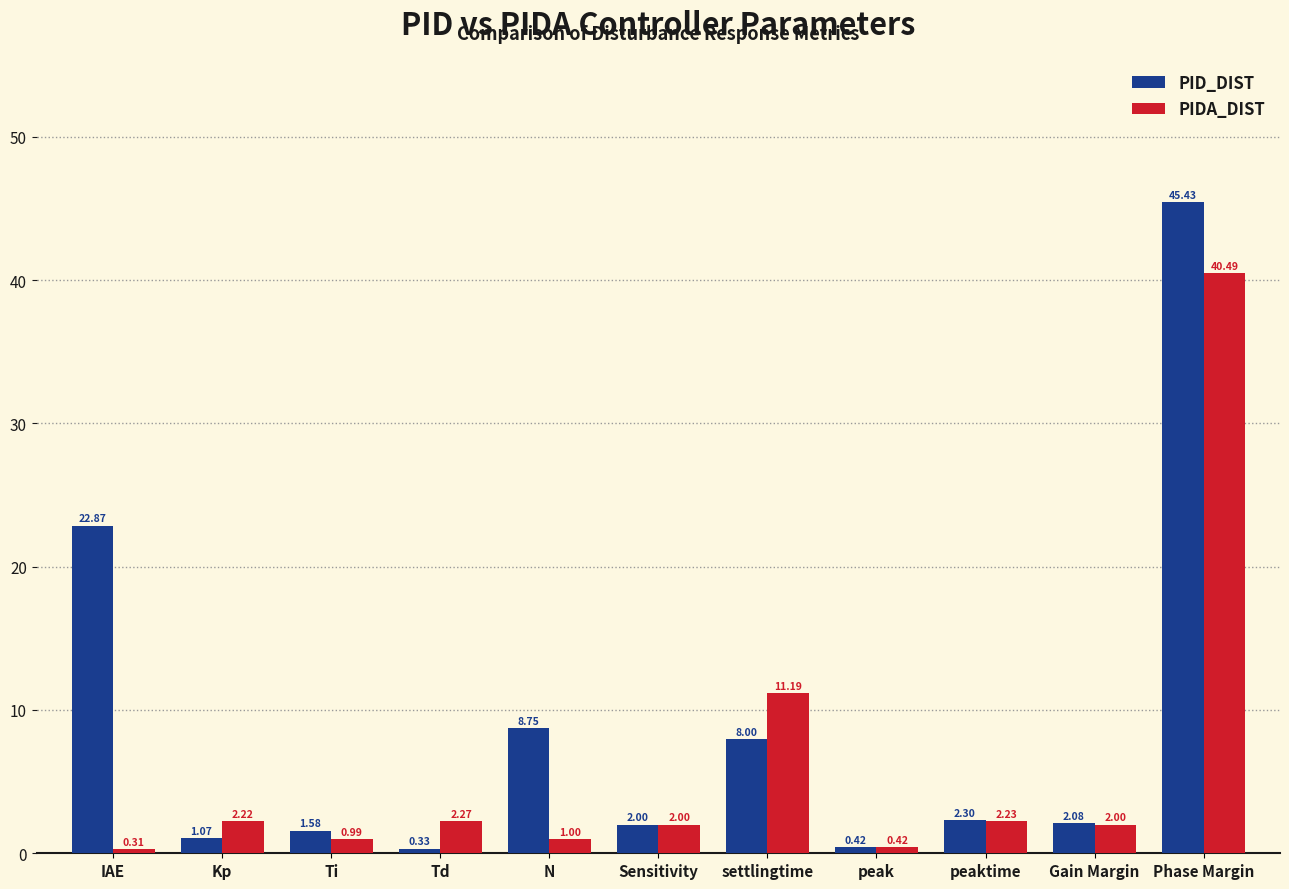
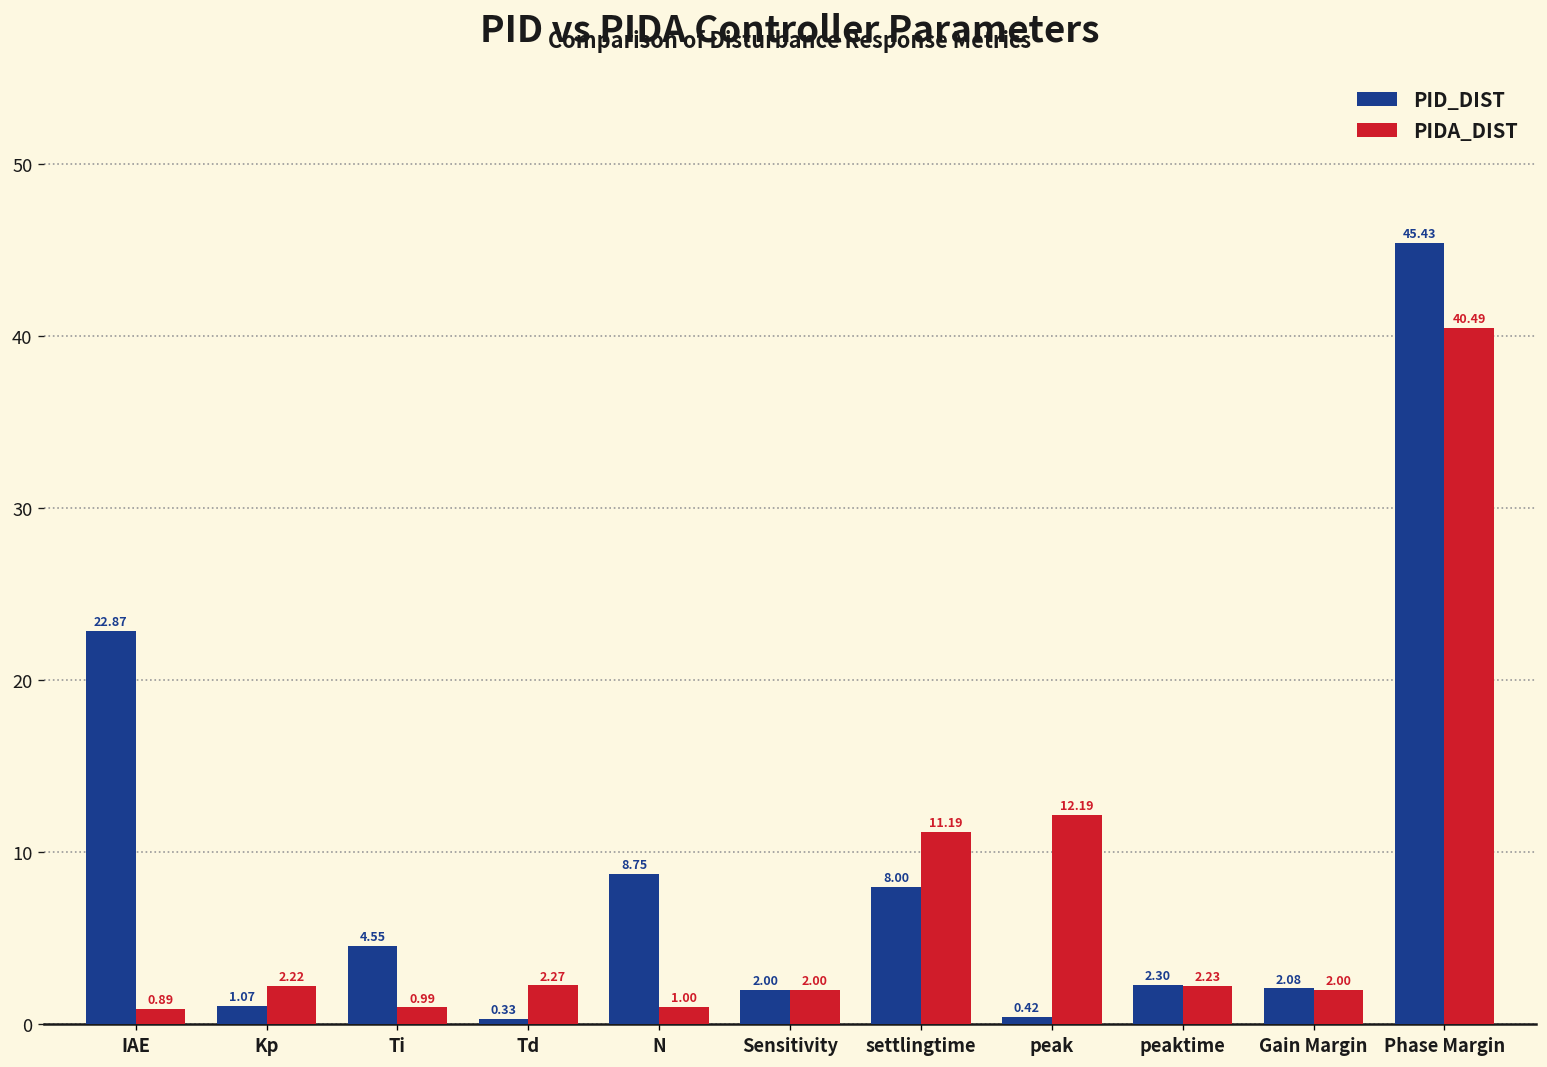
PIDA_DIST, IAE: 0.31 -> 0.89
PID_DIST, Ti: 1.58 -> 4.55
PIDA_DIST, peak: 0.42 -> 12.19
